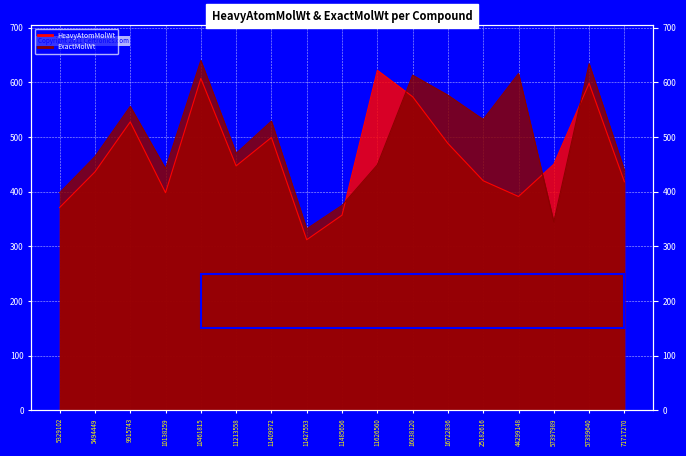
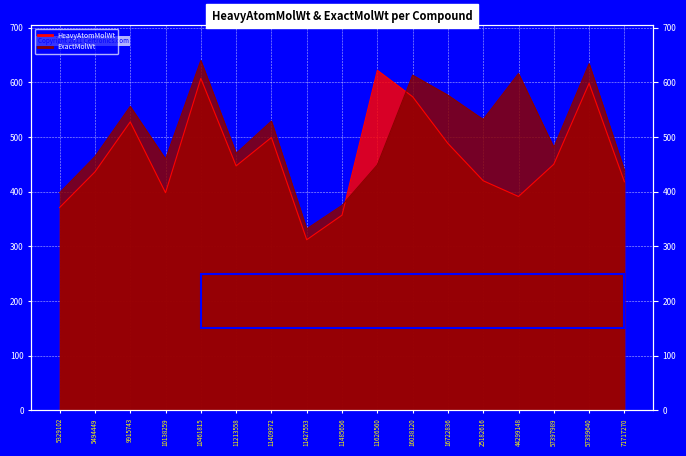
ExactMolWt, 10138259: 440 -> 460
ExactMolWt, 57397989: 350 -> 480
